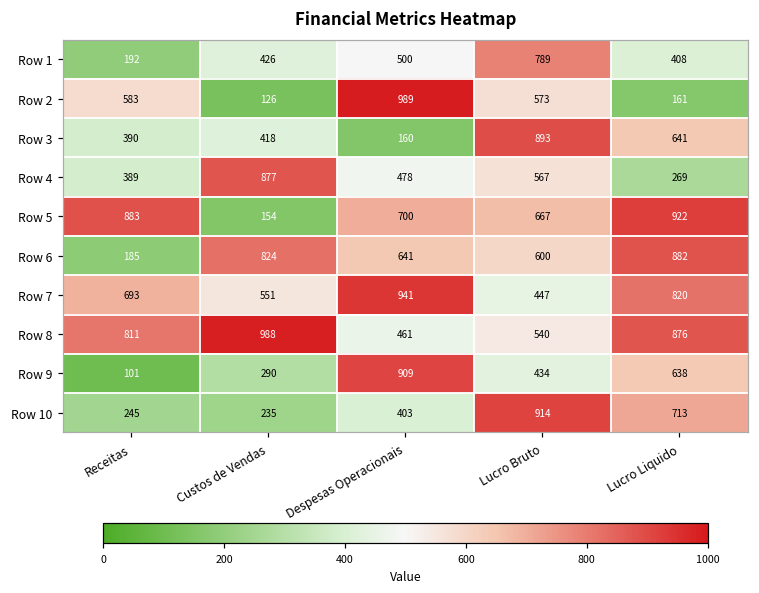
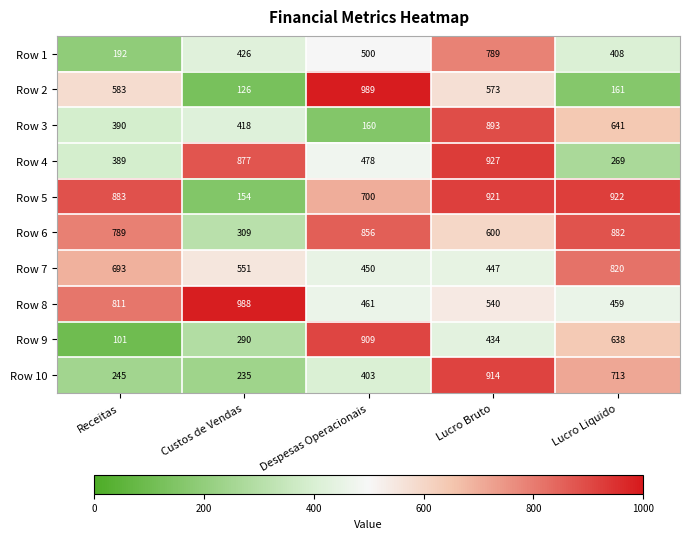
Row 4, Lucro Bruto: 567 -> 927
Row 5, Lucro Bruto: 667 -> 921
Row 6, Receitas: 185 -> 789
Row 6, Custos de Vendas: 824 -> 309
Row 6, Despesas Operacionais: 641 -> 856
Row 7, Despesas Operacionais: 941 -> 450
Row 8, Lucro Liquido: 876 -> 459
